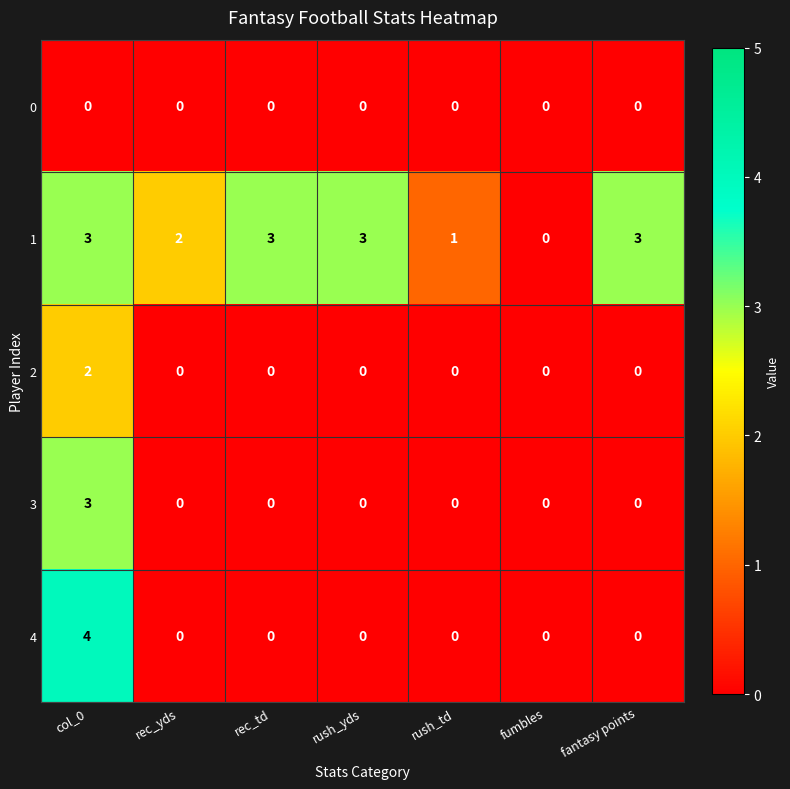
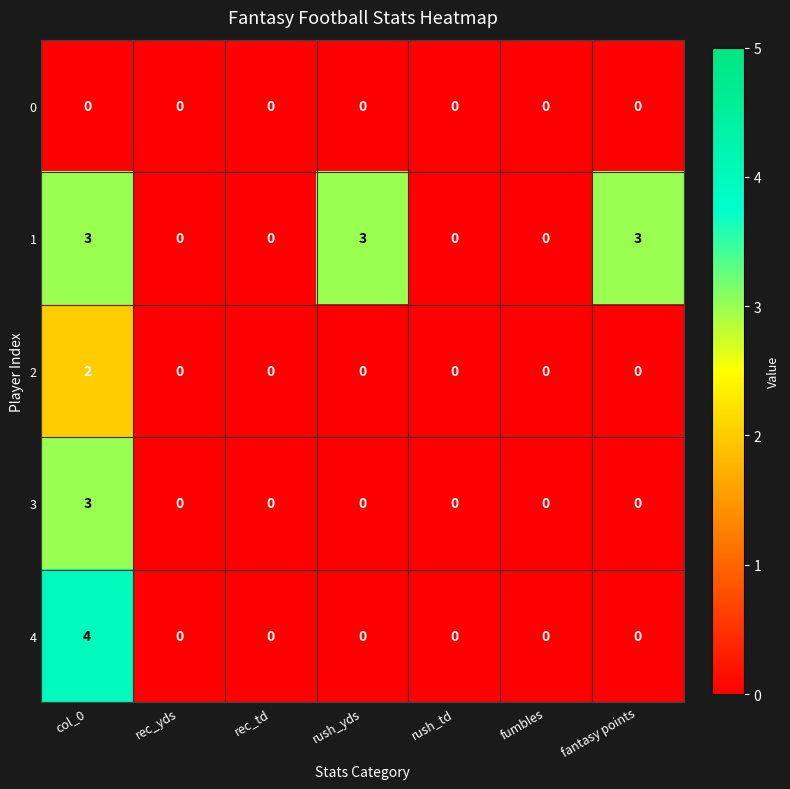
1, rec_yds: 2 -> 0
1, rec_td: 3 -> 0
1, rush_td: 1 -> 0
